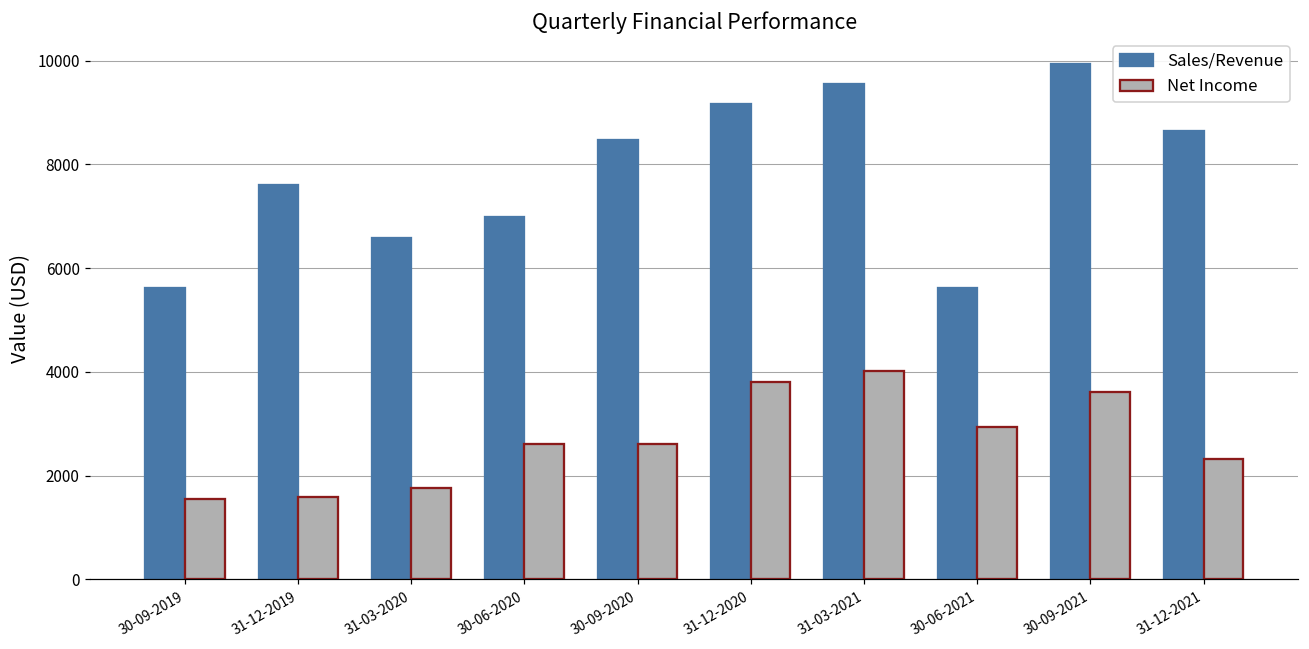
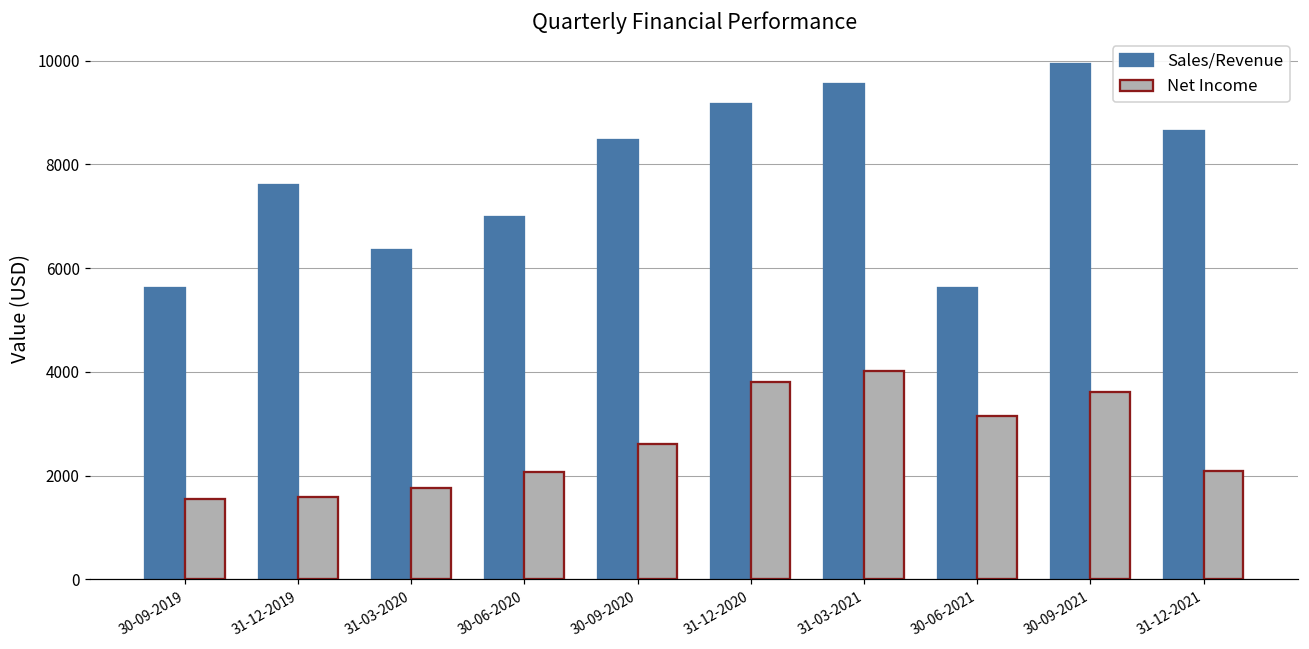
Sales/Revenue, 31-03-2020: 6600 -> 6300
Net Income, 30-06-2020: 2600 -> 2100
Net Income, 30-06-2021: 2900 -> 3100
Net Income, 31-12-2021: 2300 -> 2100
